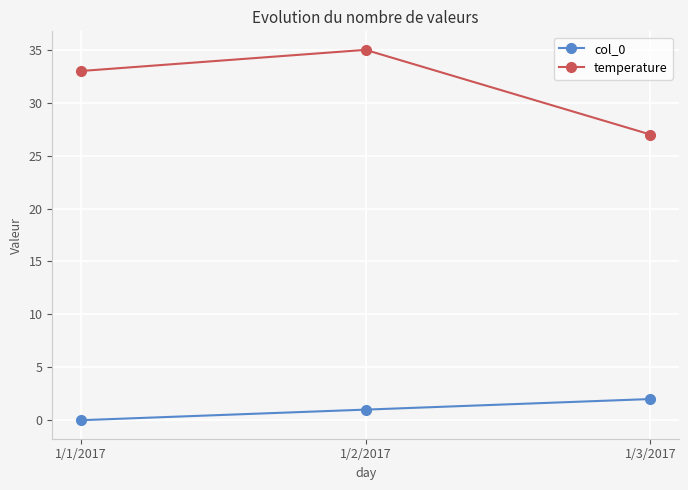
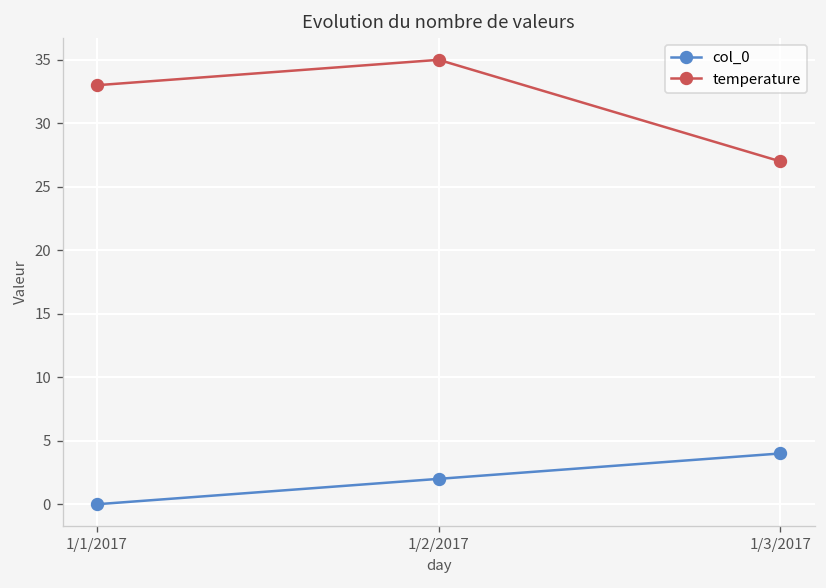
col_0, 1/2/2017: 1 -> 2
col_0, 1/3/2017: 2 -> 4
